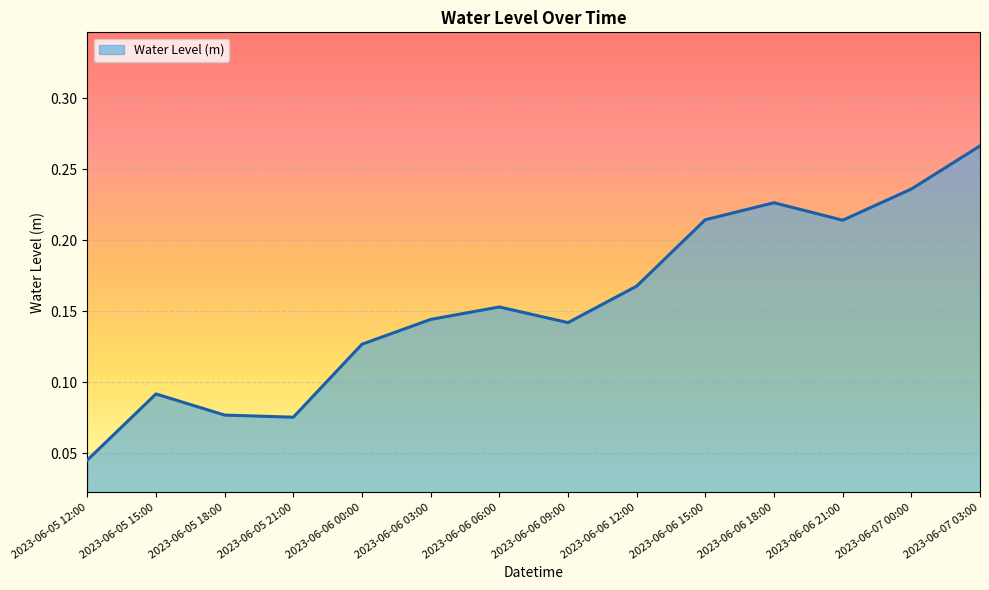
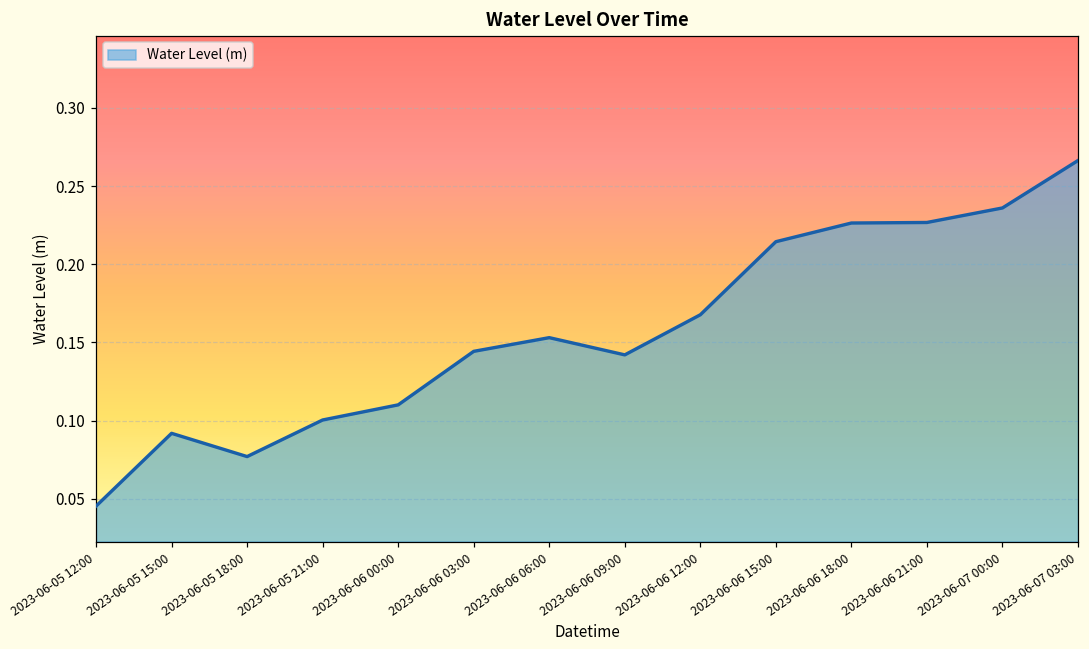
2023-06-05 21:00: 0.076 -> 0.100
2023-06-06 00:00: 0.127 -> 0.110
2023-06-06 21:00: 0.214 -> 0.227
